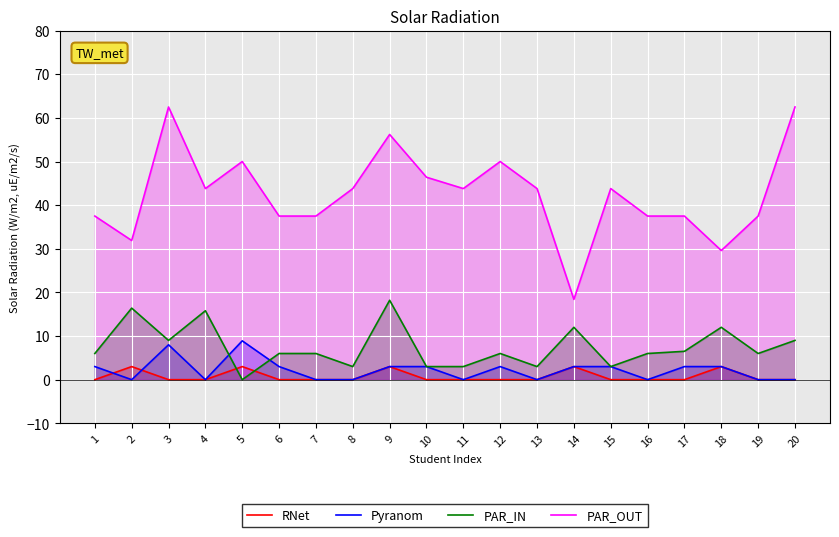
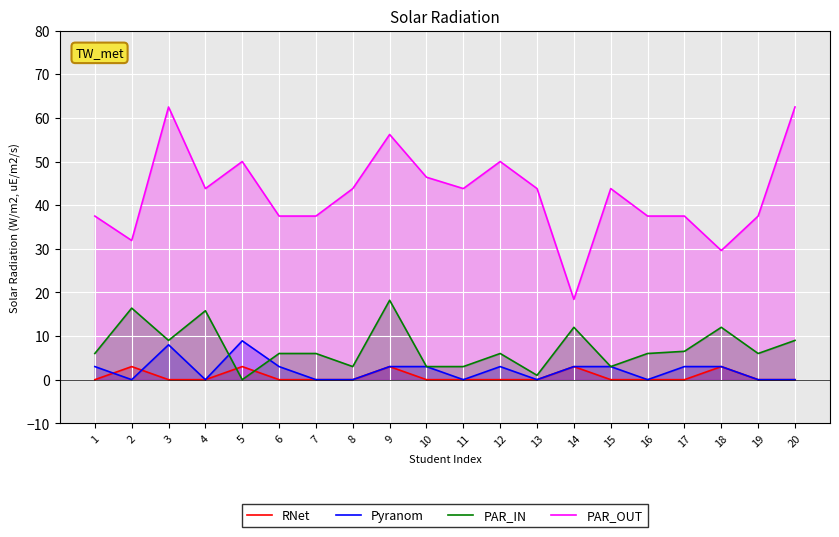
PAR_IN, 13: 3 -> 1
